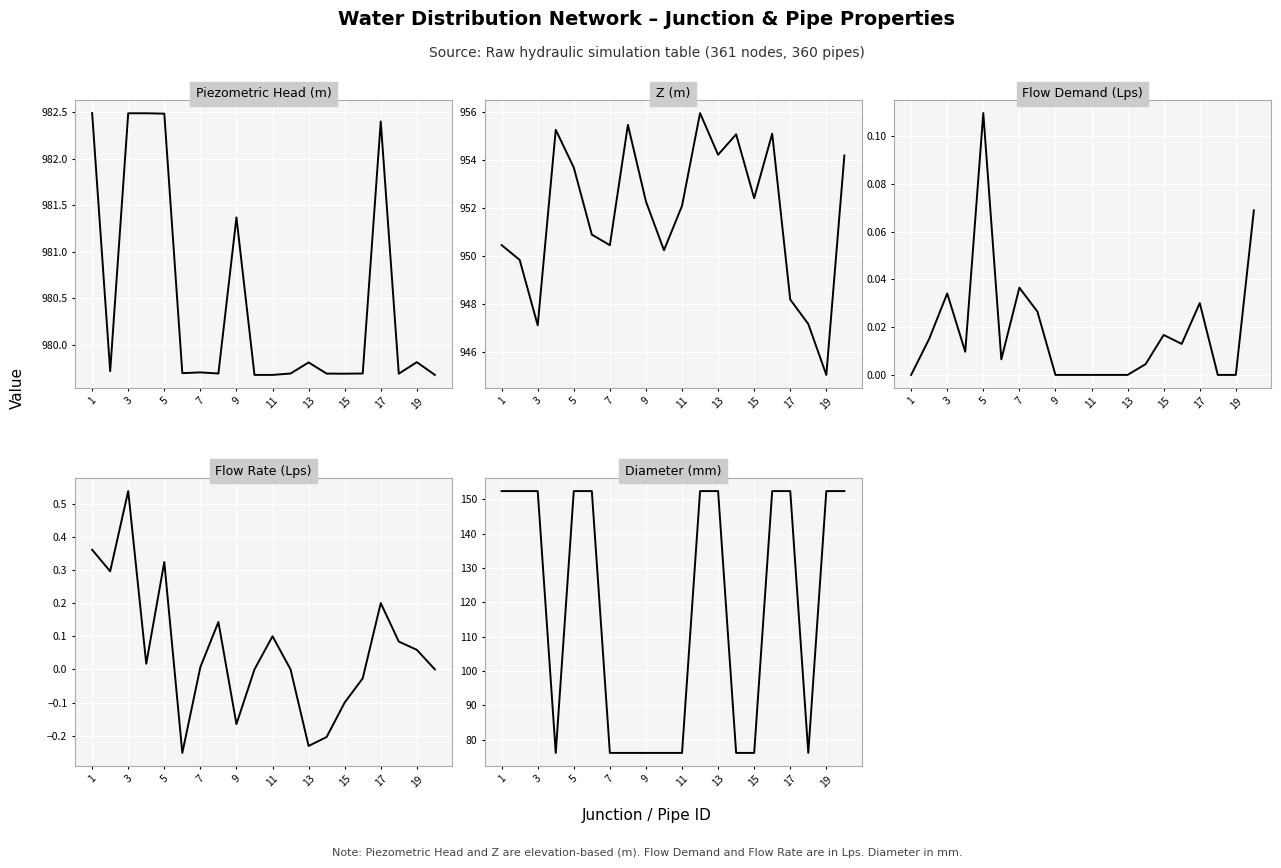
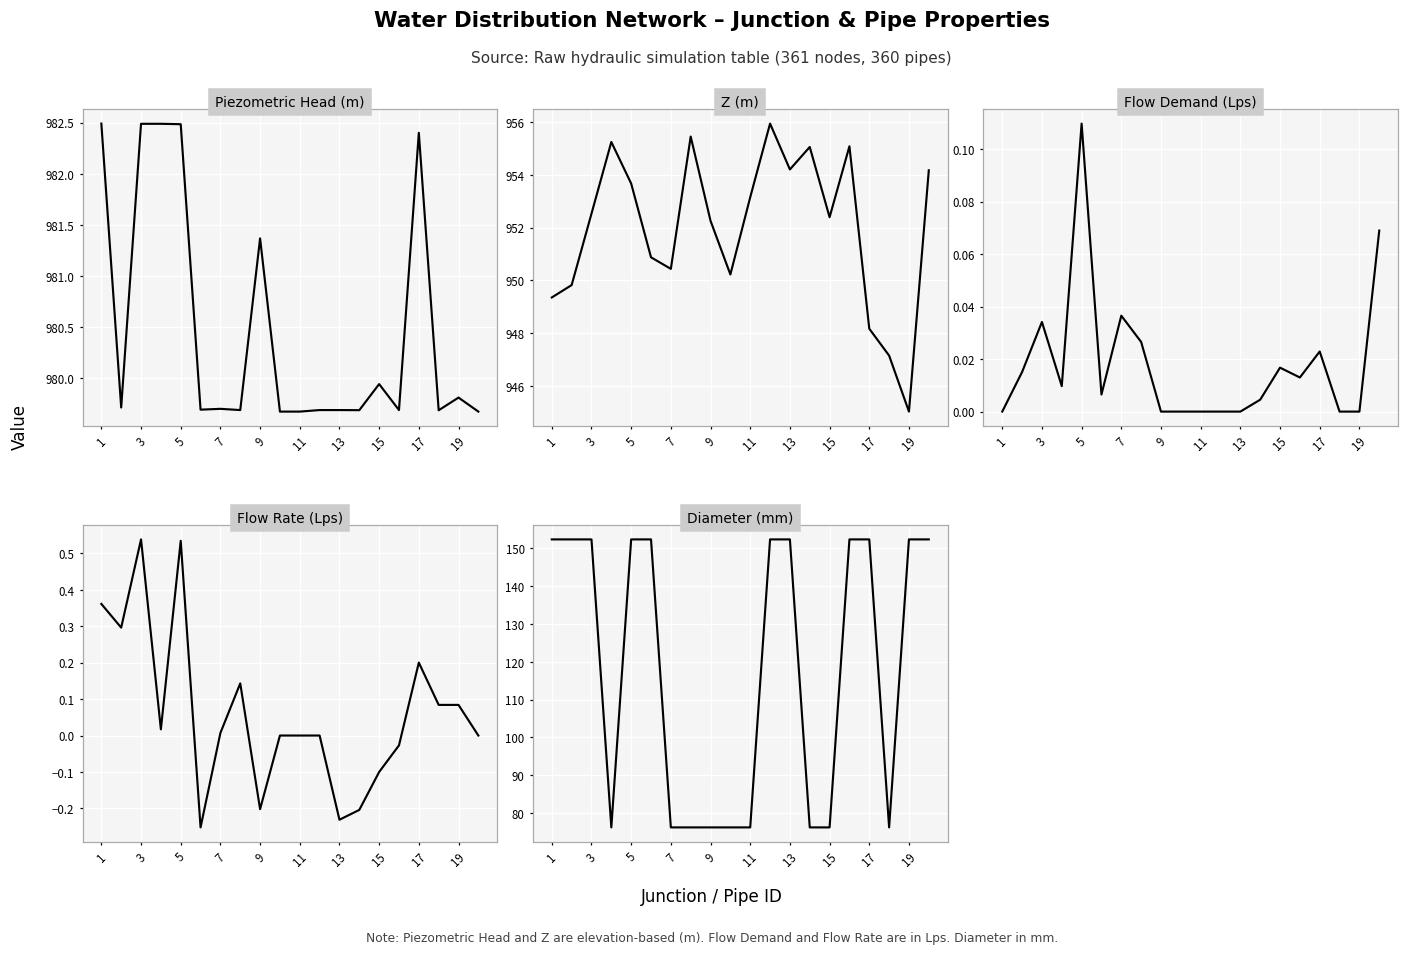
Piezometric Head (m), 13: 979.8 -> 979.7
Piezometric Head (m), 15: 979.7 -> 979.9
Z (m), 1: 950.4 -> 949.4
Z (m), 3: 947.1 -> 952.5
Z (m), 11: 952.1 -> 953.2
Flow Demand (Lps), 17: 0.030 -> 0.023
Flow Rate (Lps), 5: 0.32 -> 0.53
Flow Rate (Lps), 9: -0.17 -> -0.20
Flow Rate (Lps), 11: 0.1 -> 0.0
Flow Rate (Lps), 19: 0.06 -> 0.08
